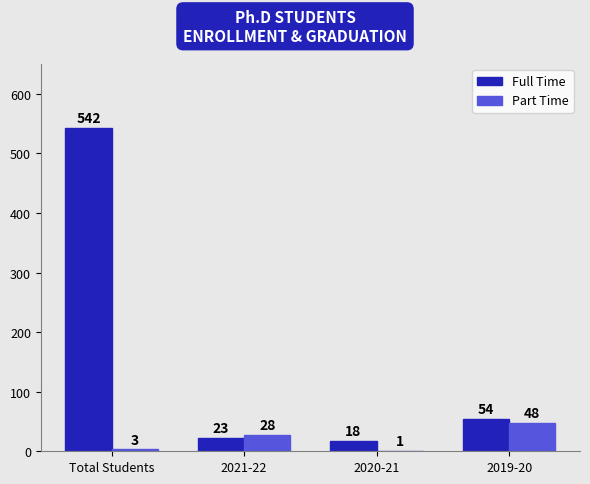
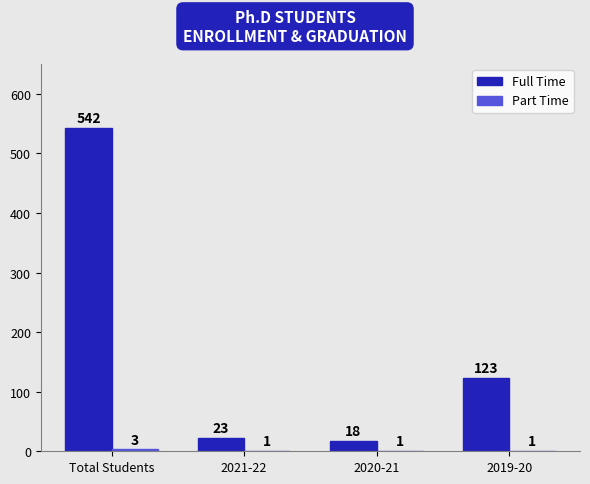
Part Time, 2021-22: 28 -> 1
Full Time, 2019-20: 54 -> 123
Part Time, 2019-20: 48 -> 1
